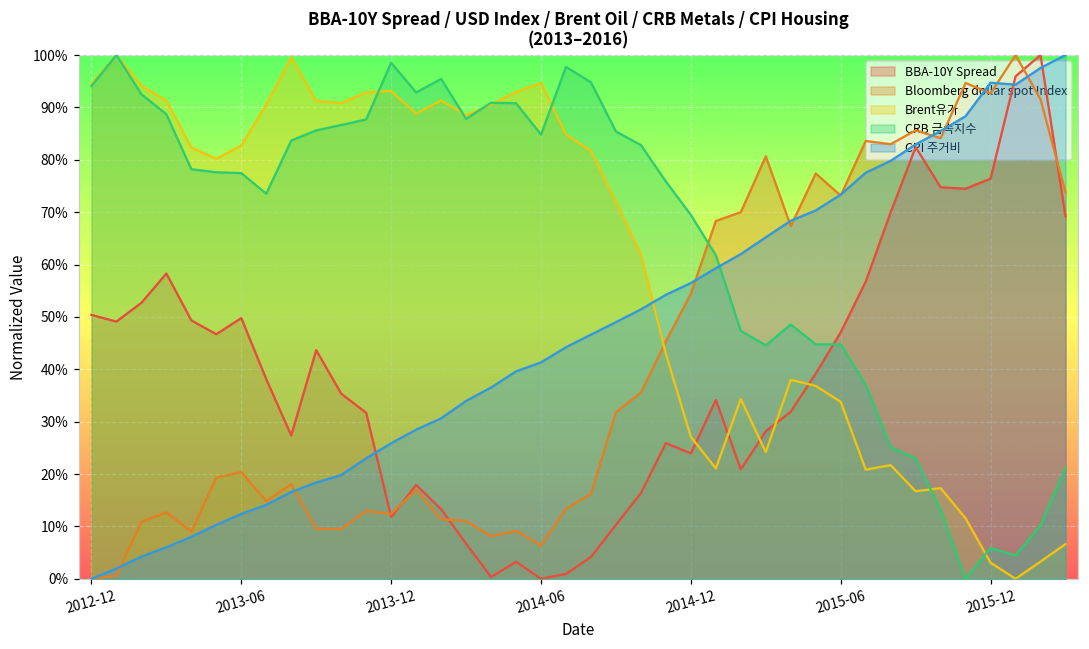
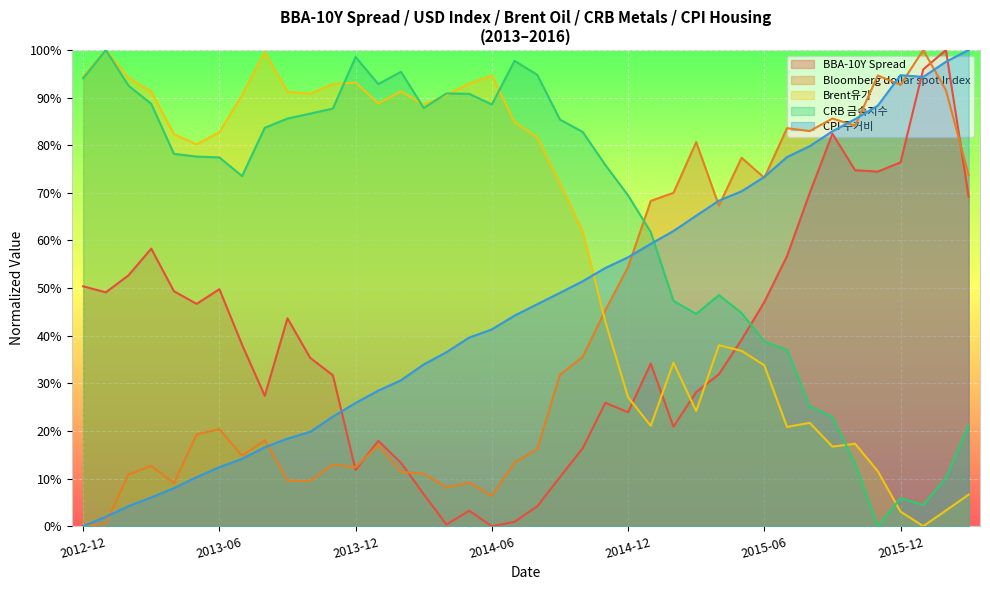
CRB 금속지수, 2014-06: 85% -> 89%
CRB 금속지수, 2015-06: 45% -> 39%
